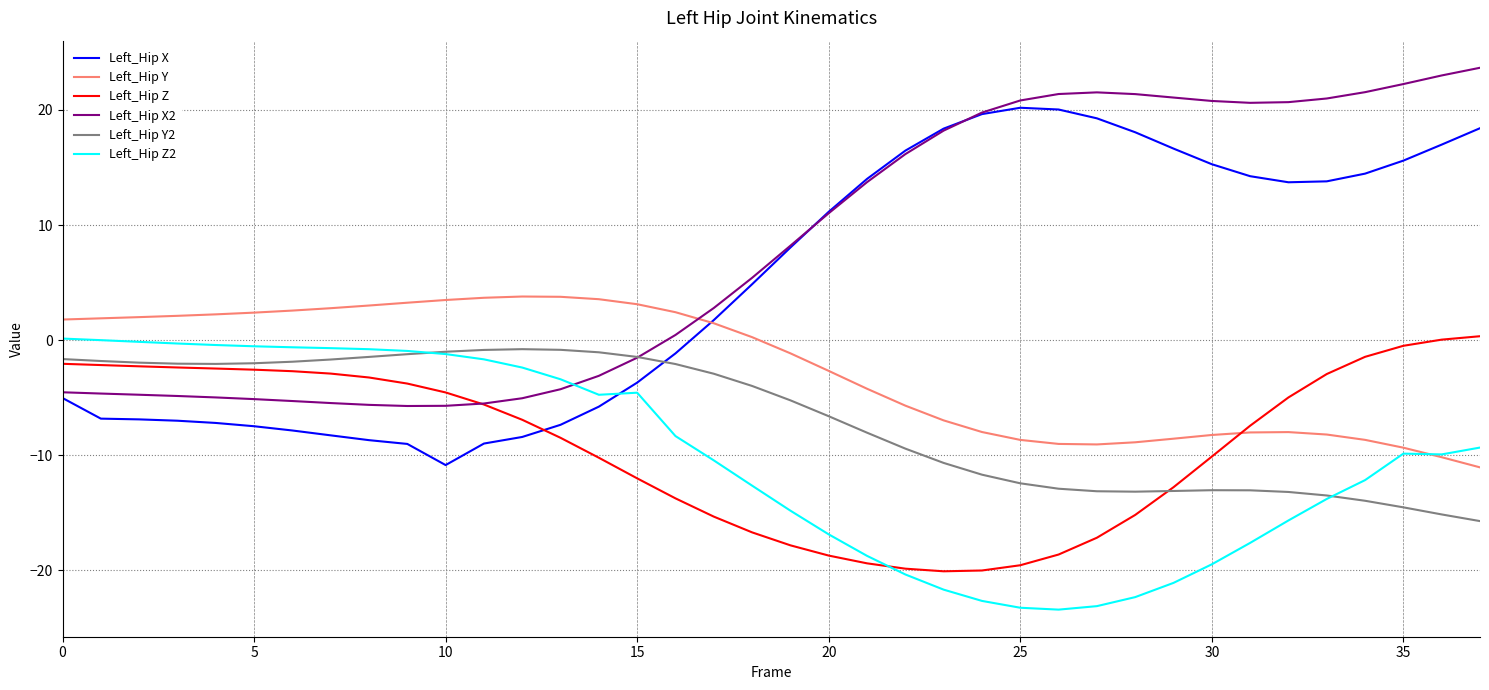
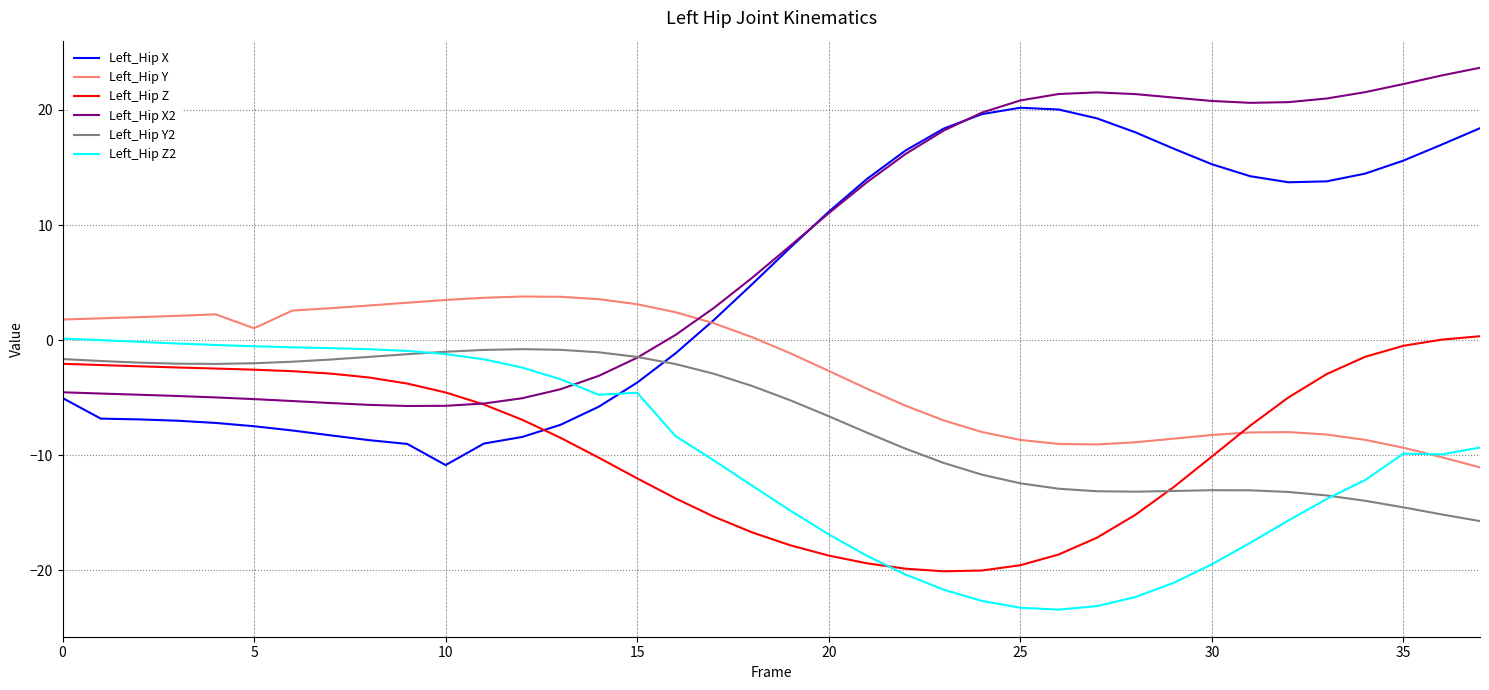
Left_Hip Y, 5: 2.4 -> 1.0
